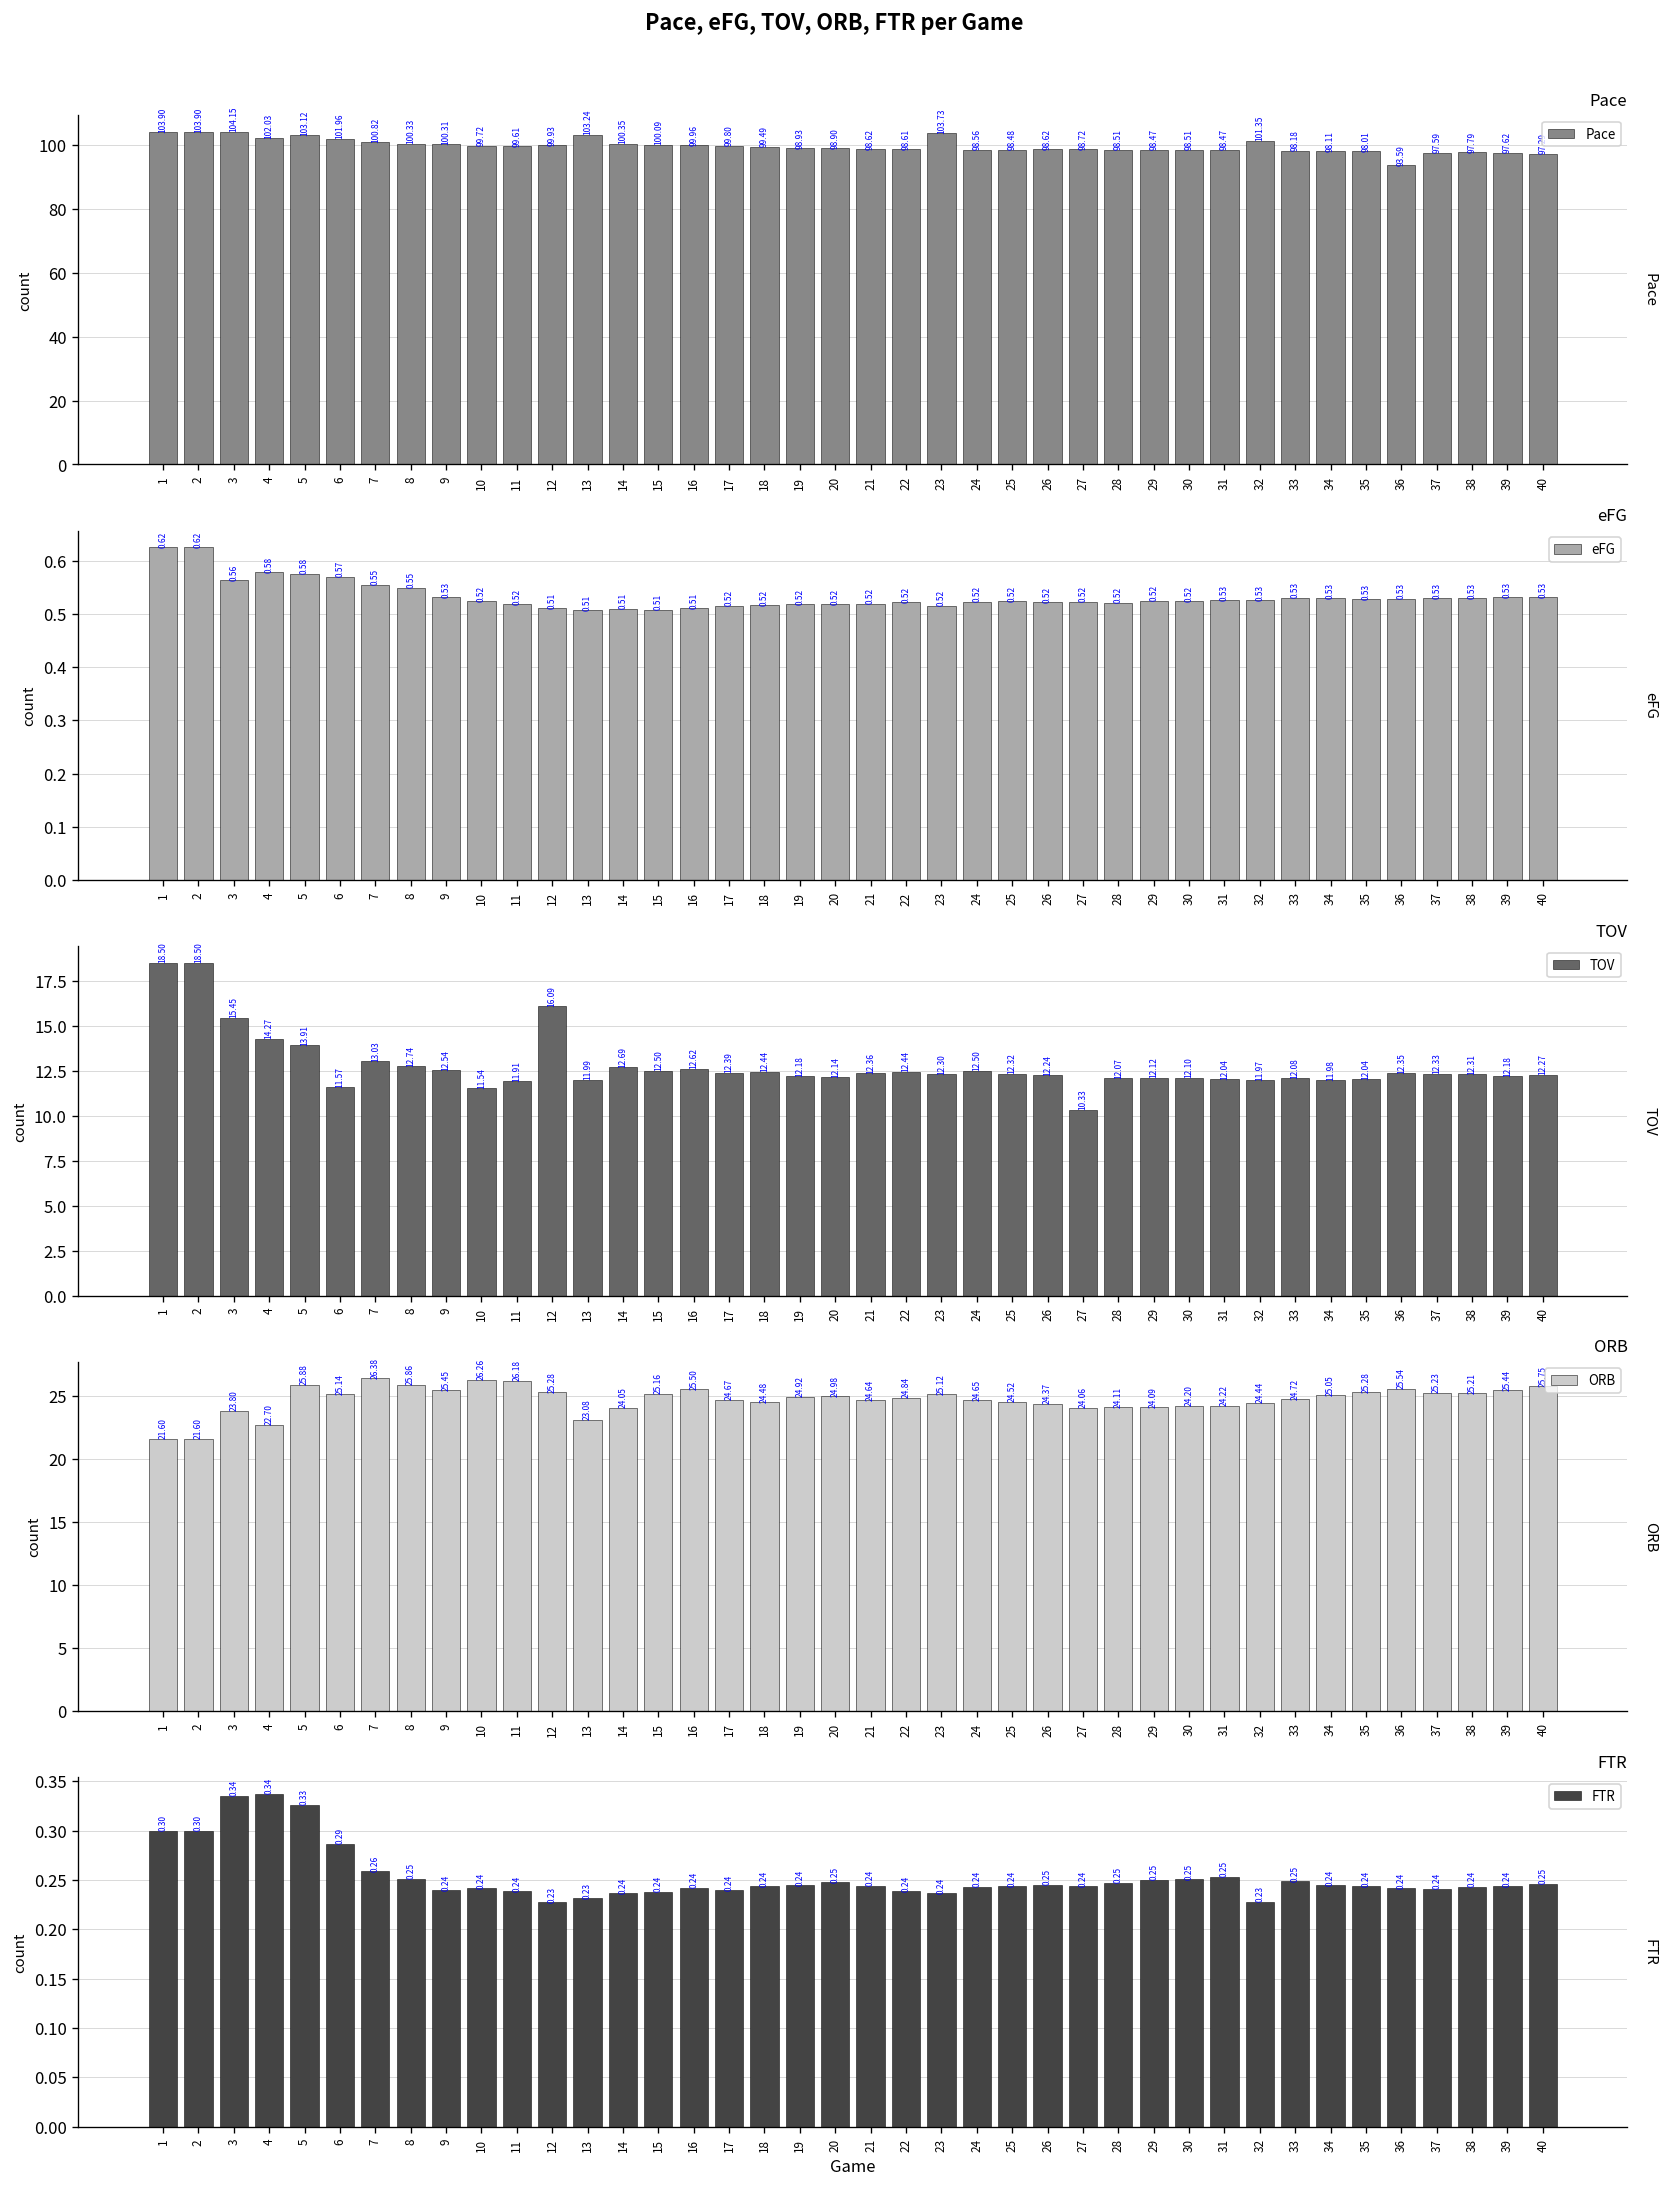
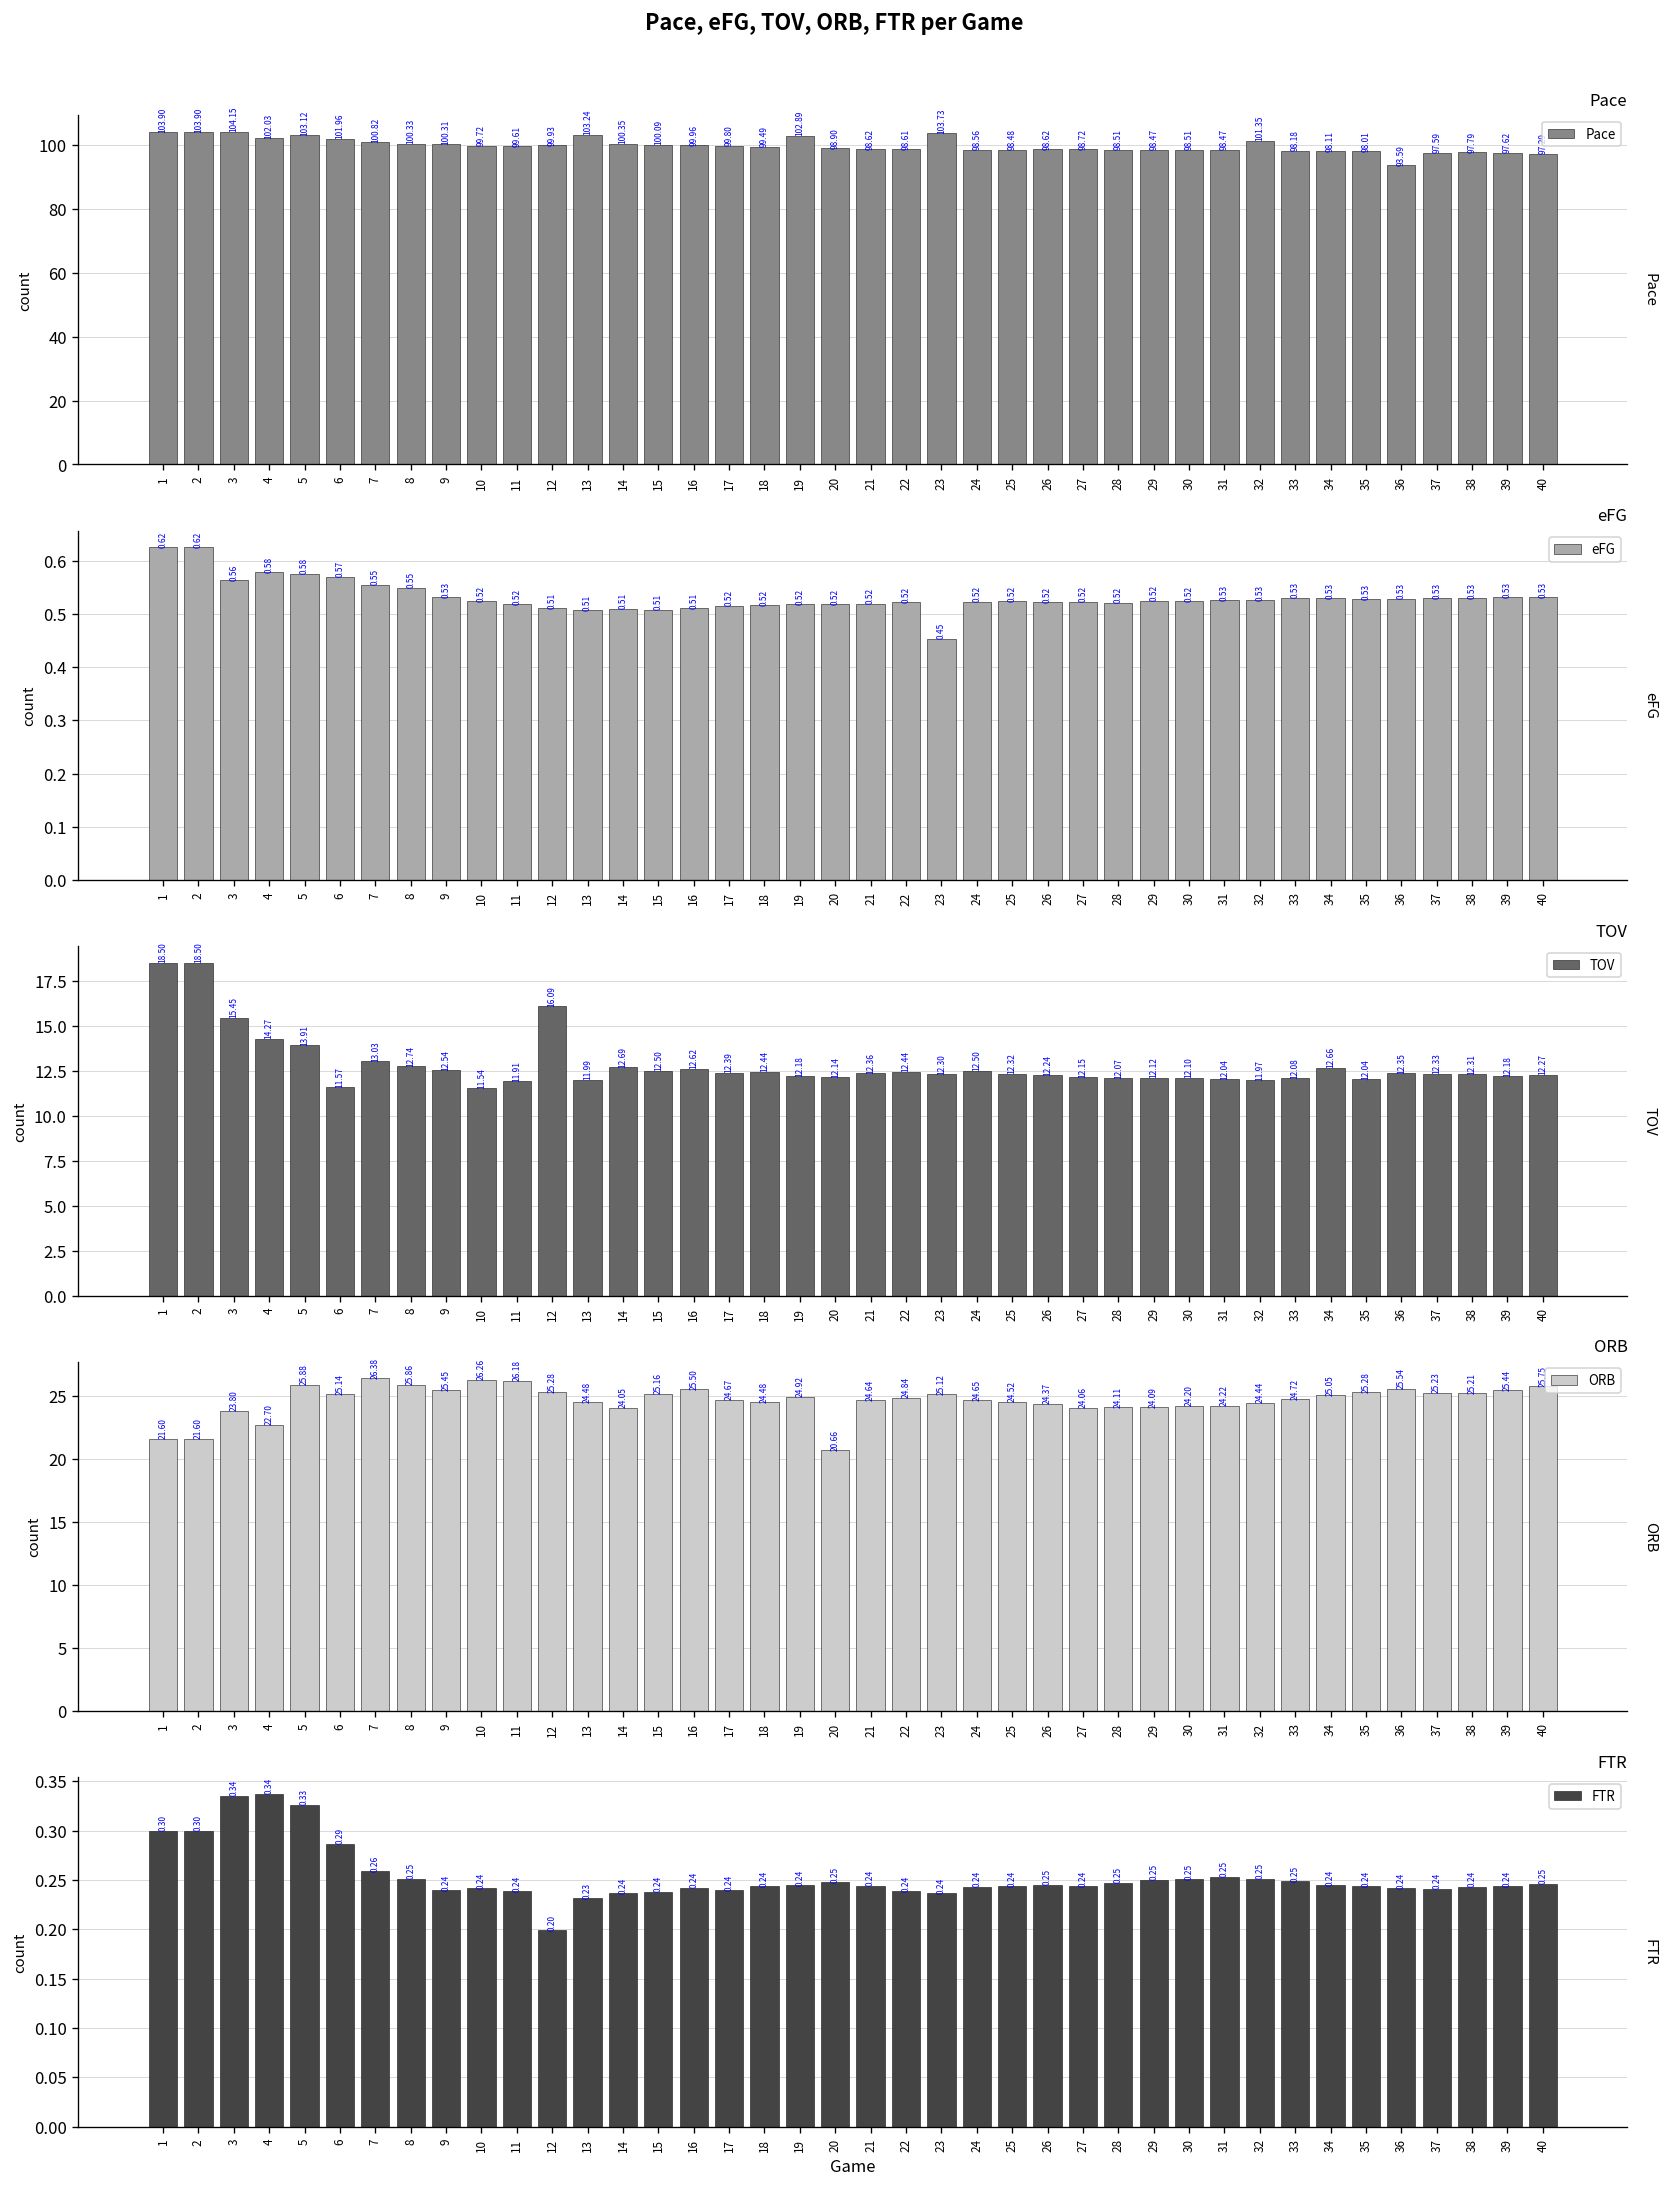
Pace, 19: 98.93 -> 102.89
eFG, 23: 0.52 -> 0.45
TOV, 27: 10.33 -> 12.15
TOV, 34: 11.98 -> 12.66
ORB, 13: 23.08 -> 24.48
ORB, 20: 24.98 -> 20.66
FTR, 12: 0.23 -> 0.20
FTR, 32: 0.23 -> 0.25
